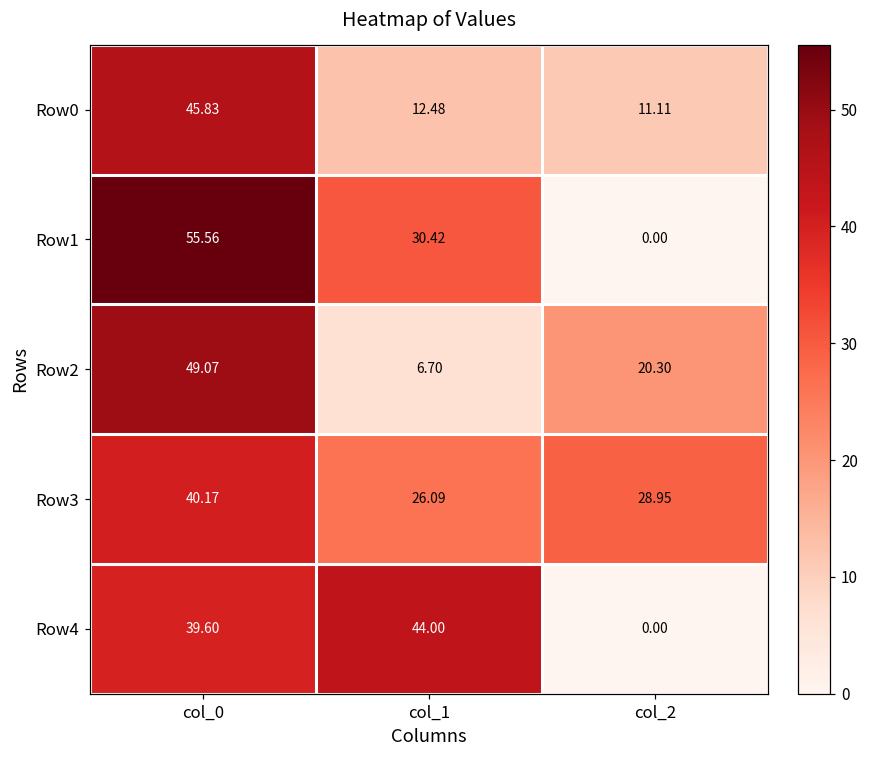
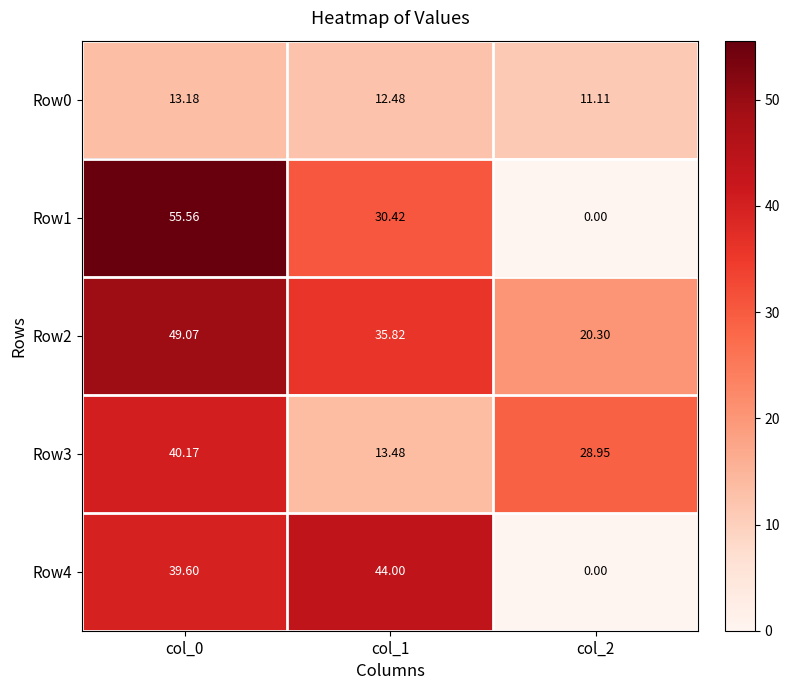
Row0, col_0: 45.83 -> 13.18
Row2, col_1: 6.70 -> 35.82
Row3, col_1: 26.09 -> 13.48
